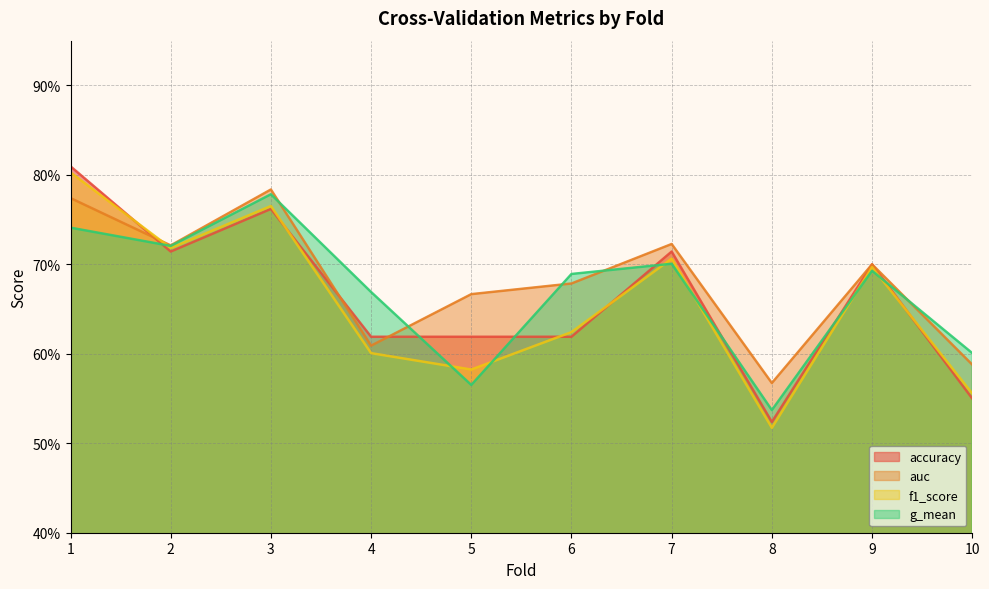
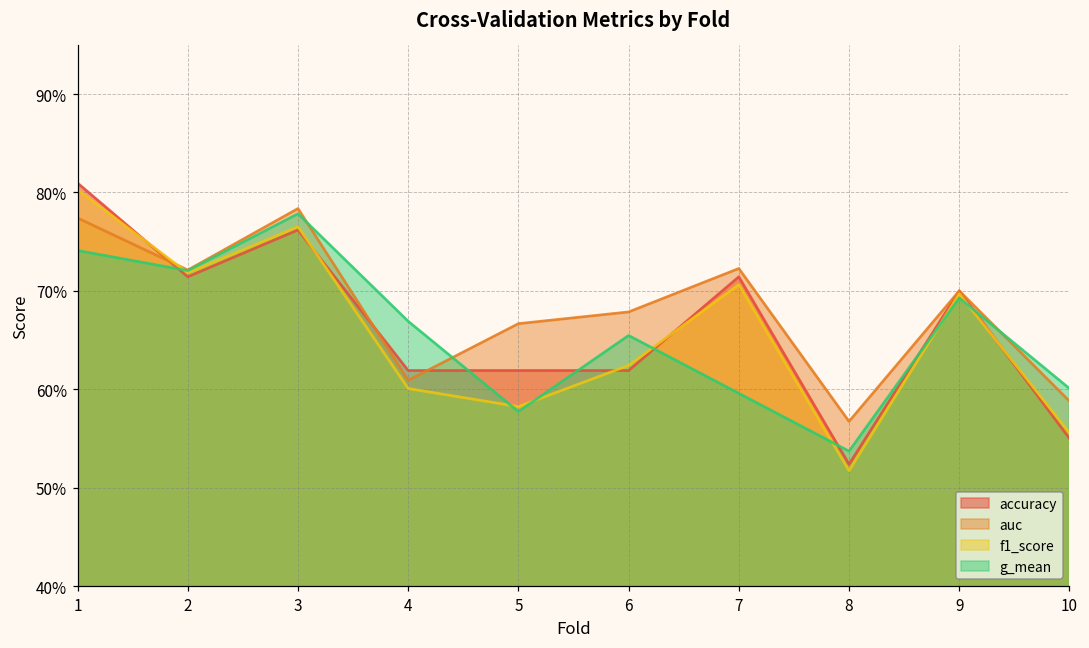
g_mean, 5: 57% -> 58%
g_mean, 6: 69% -> 65%
g_mean, 7: 70% -> 60%
